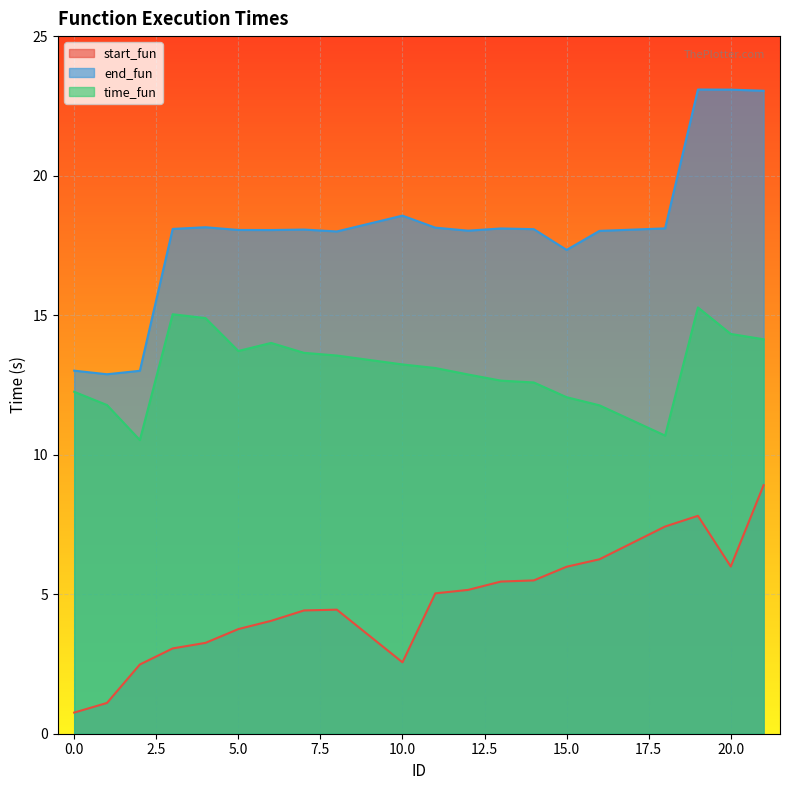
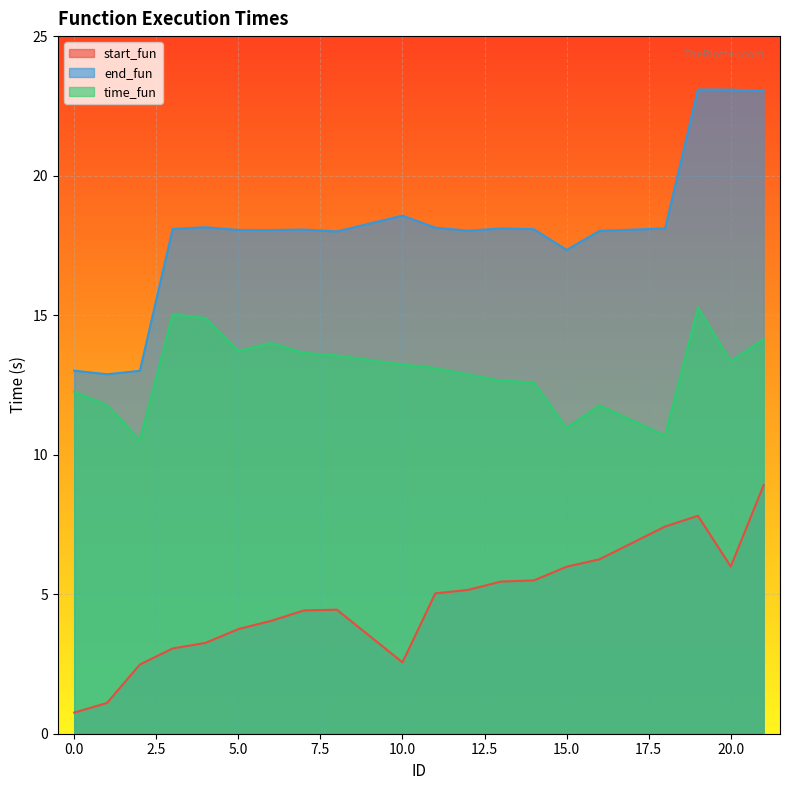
time_fun, 15.0: 12.1 -> 11.0
time_fun, 20.0: 14.3 -> 13.3
